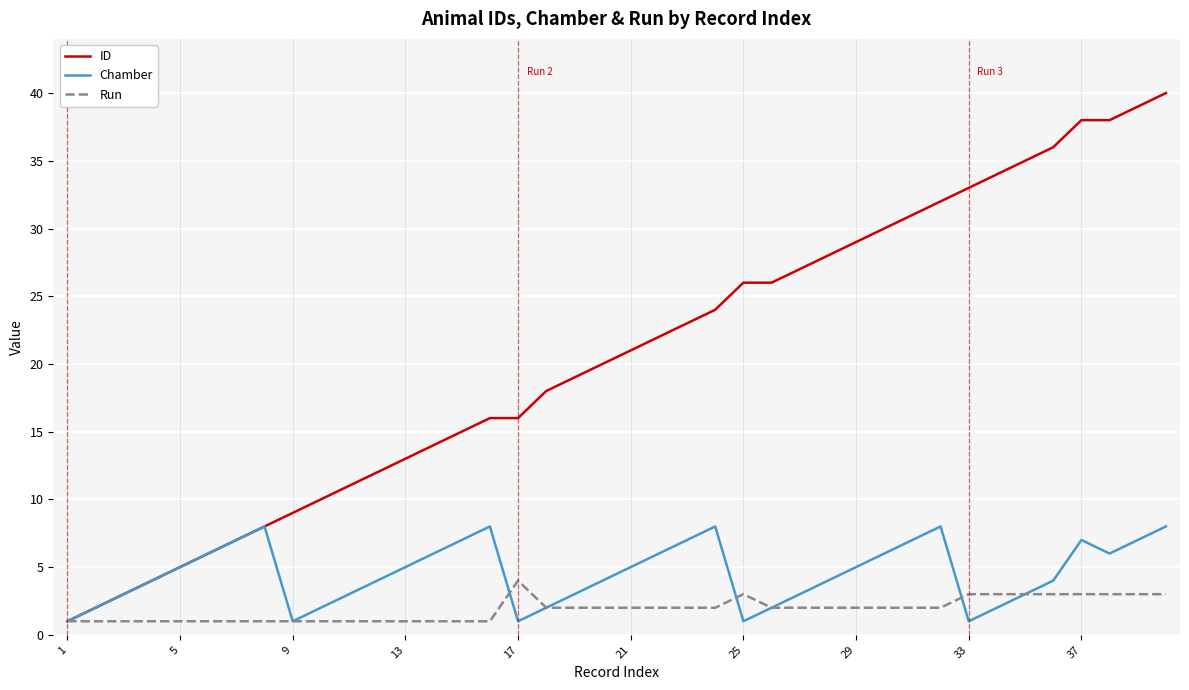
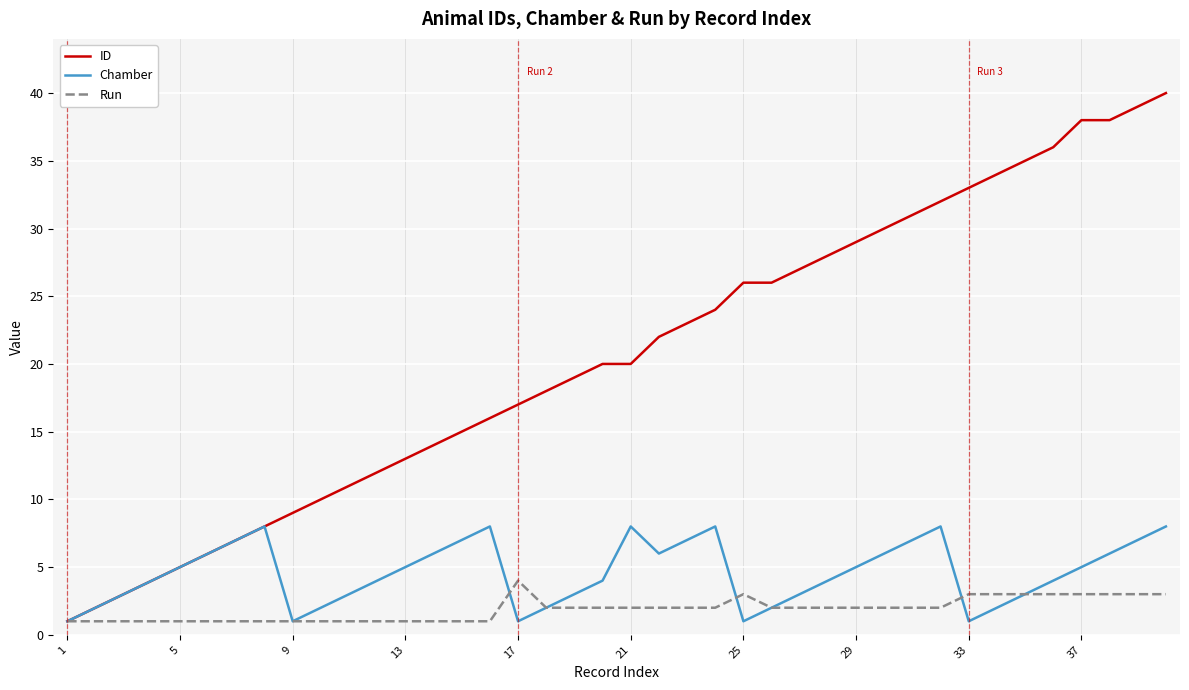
ID, 17: 16 -> 17
ID, 21: 21 -> 20
Chamber, 21: 5 -> 8
Chamber, 37: 7 -> 5
